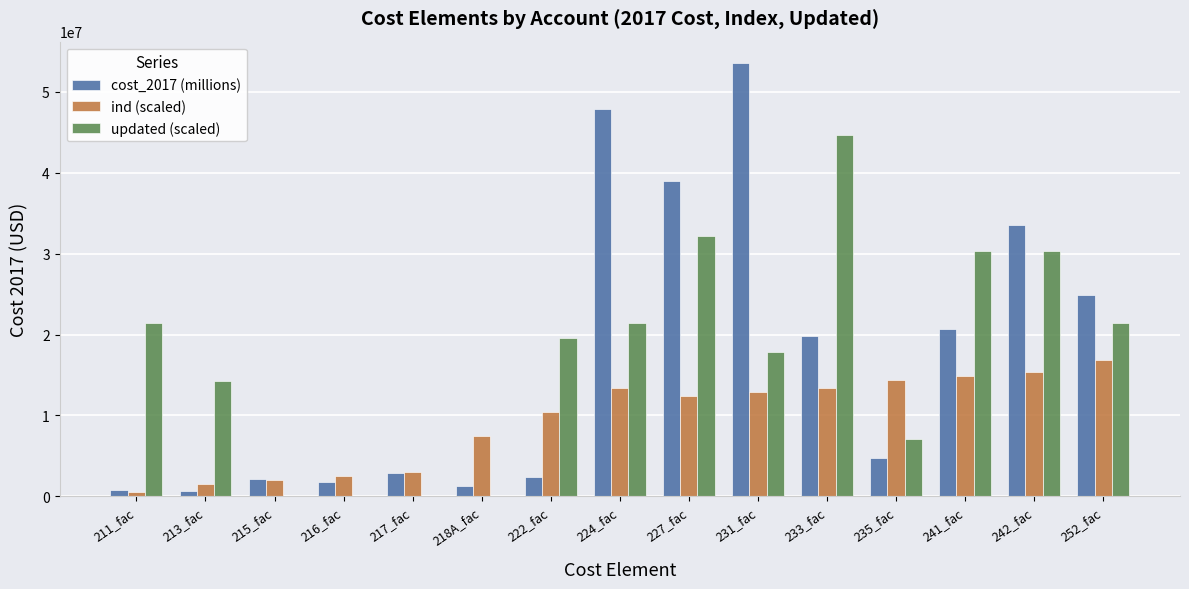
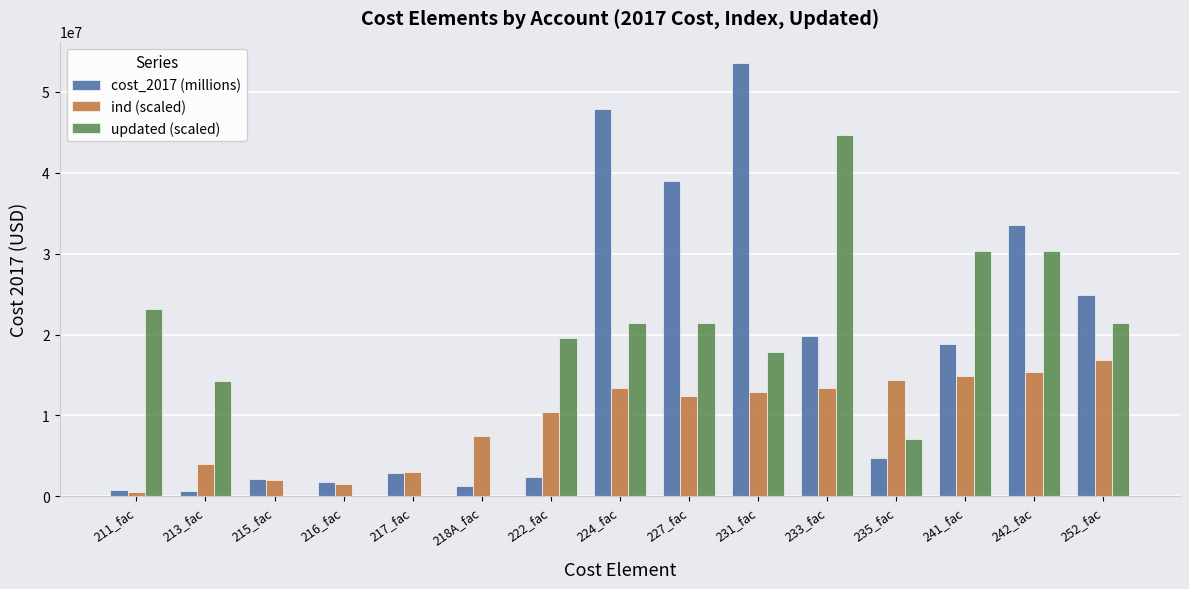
updated (scaled), 211_fac: 21000000 -> 23000000
ind (scaled), 213_fac: 1000000 -> 4000000
ind (scaled), 216_fac: 2000000 -> 1000000
updated (scaled), 227_fac: 32000000 -> 21000000
cost_2017 (millions), 241_fac: 21000000 -> 19000000
